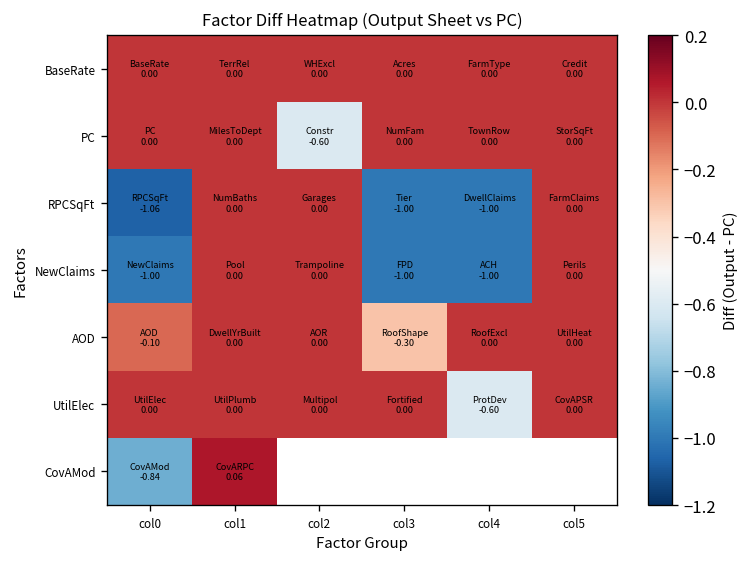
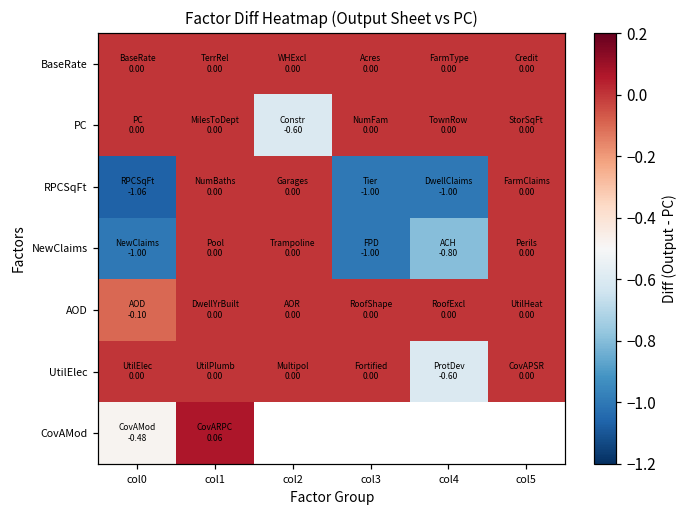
NewClaims, col4: -1.00 -> -0.80
AOD, col3: -0.30 -> 0.00
CovAMod, col0: -0.84 -> -0.48
